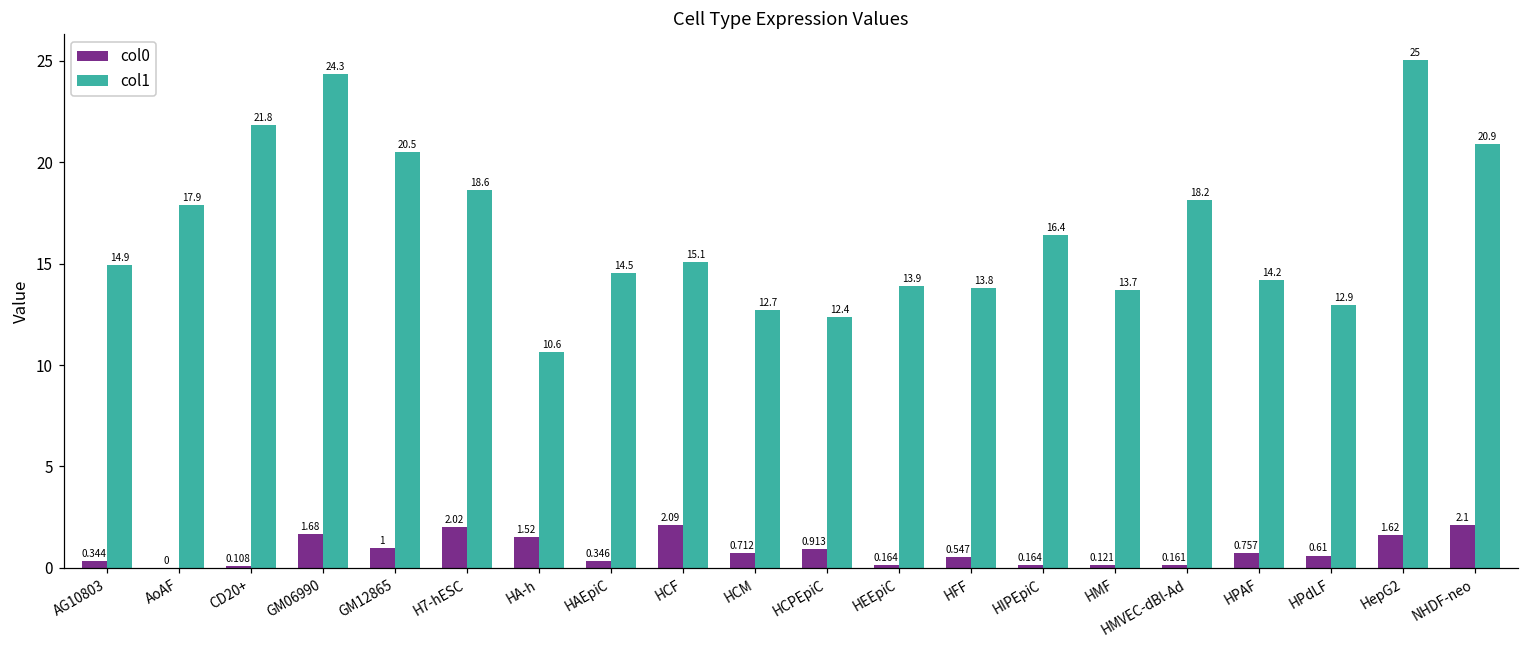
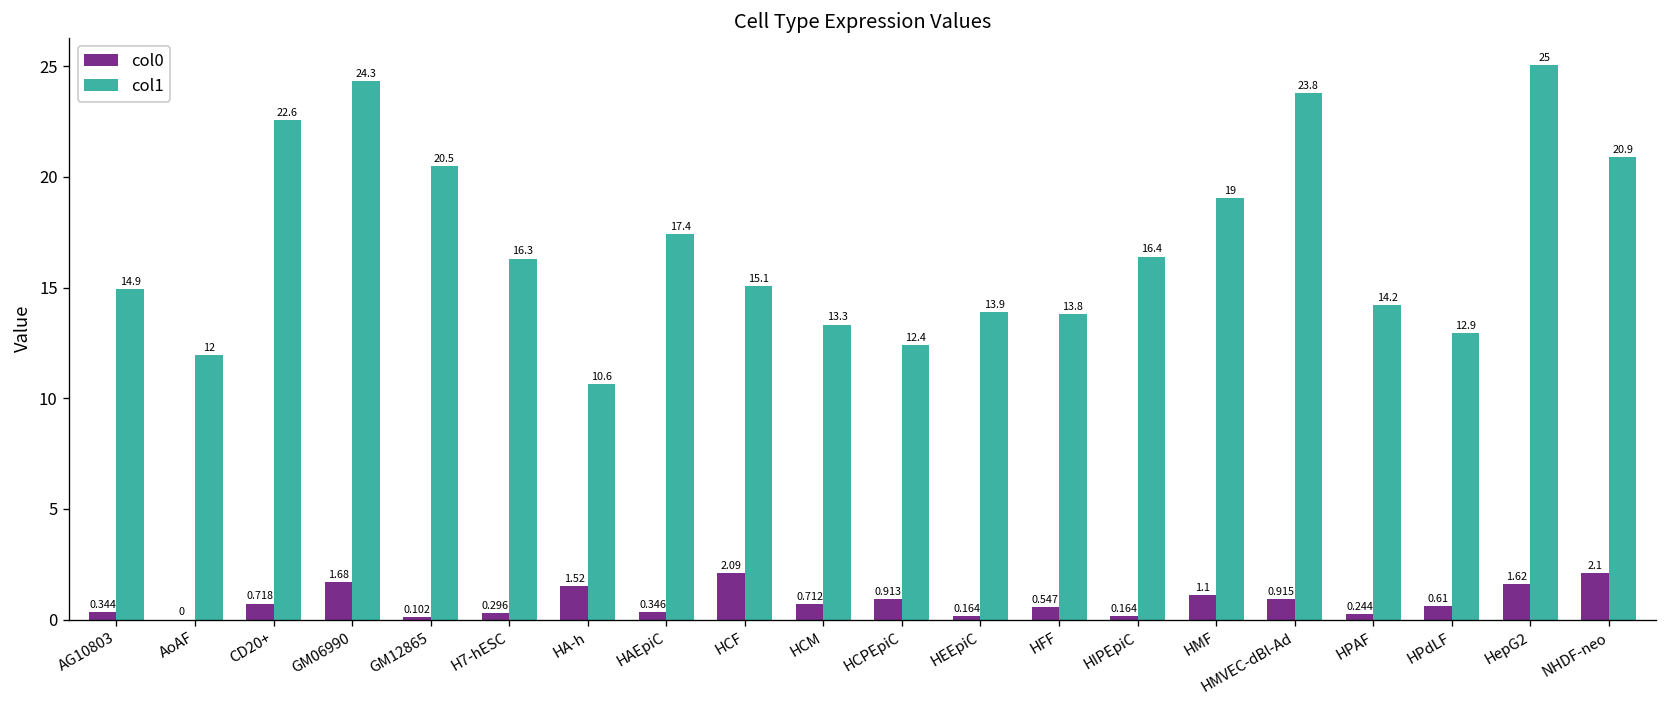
col1, AoAF: 17.9 -> 12
col0, CD20+: 0.108 -> 0.718
col1, CD20+: 21.8 -> 22.6
col0, GM12865: 1 -> 0.102
col0, H7-hESC: 2.02 -> 0.296
col1, H7-hESC: 18.6 -> 16.3
col1, HAEpiC: 14.5 -> 17.4
col1, HCM: 12.7 -> 13.3
col0, HMF: 0.121 -> 1.1
col1, HMF: 13.7 -> 19
col0, HMVEC-dBl-Ad: 0.161 -> 0.915
col1, HMVEC-dBl-Ad: 18.2 -> 23.8
col0, HPAF: 0.757 -> 0.244
